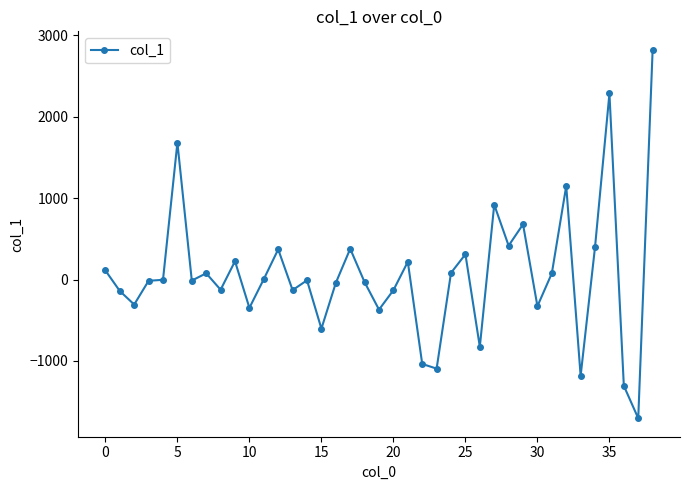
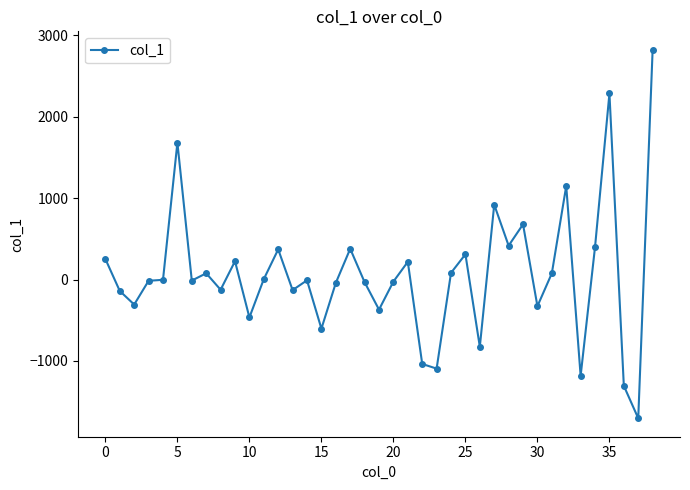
0: 100 -> 300
10: -300 -> -500
20: -100 -> 0
